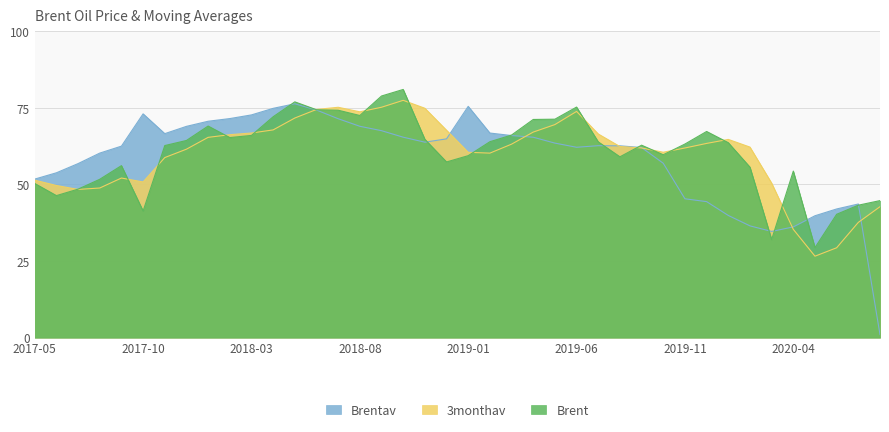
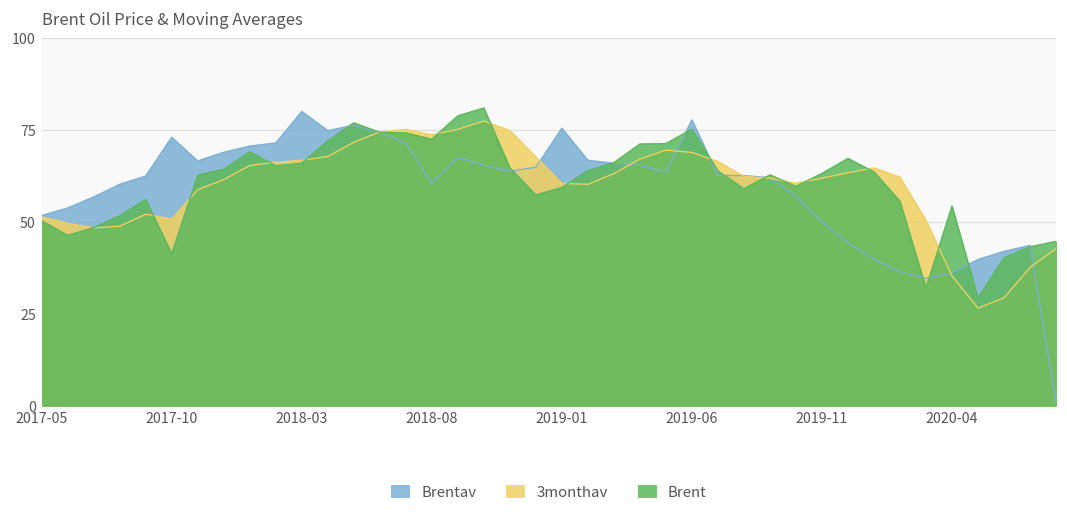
Brentav, 2018-03: 73 -> 80
Brentav, 2018-08: 69 -> 61
Brentav, 2019-06: 62 -> 78
3monthav, 2019-06: 74 -> 69
Brentav, 2019-11: 45 -> 50
